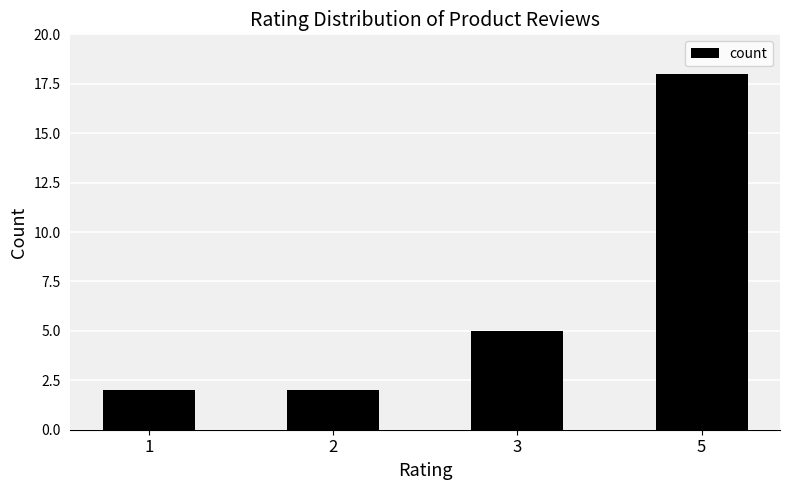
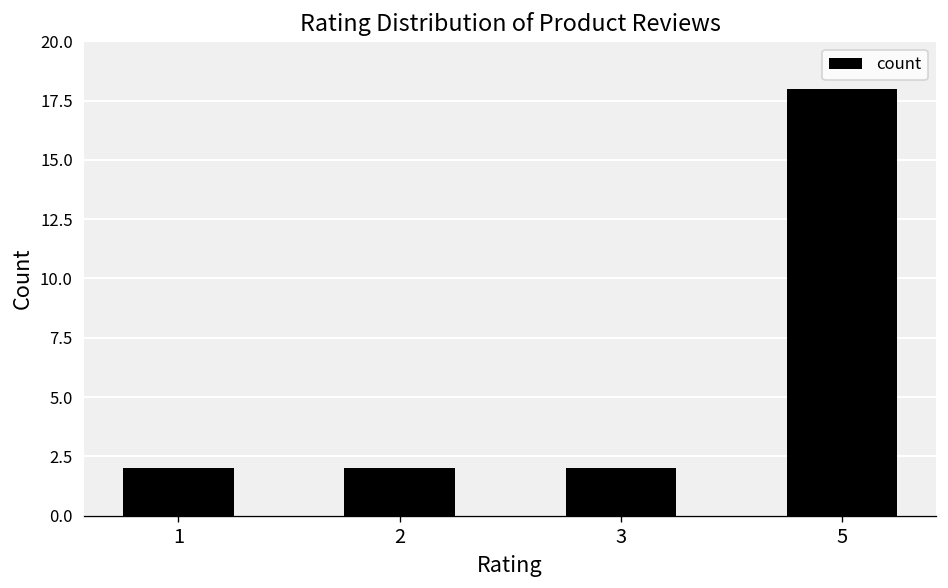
3: 5 -> 2
